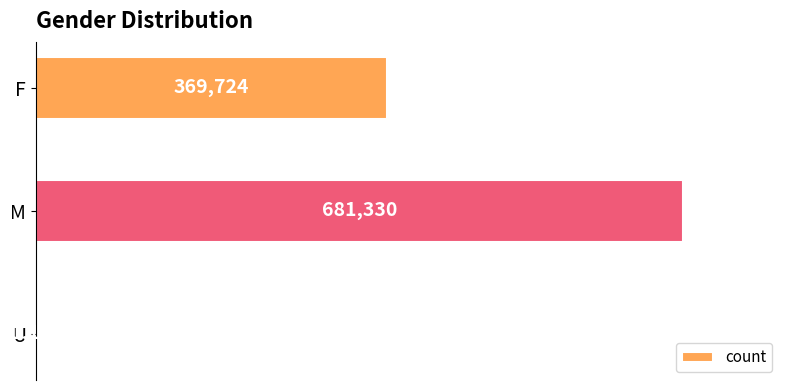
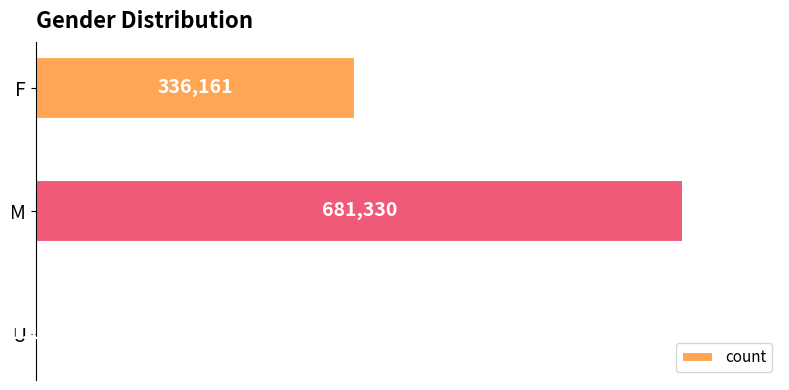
F: 369,724 -> 336,161
